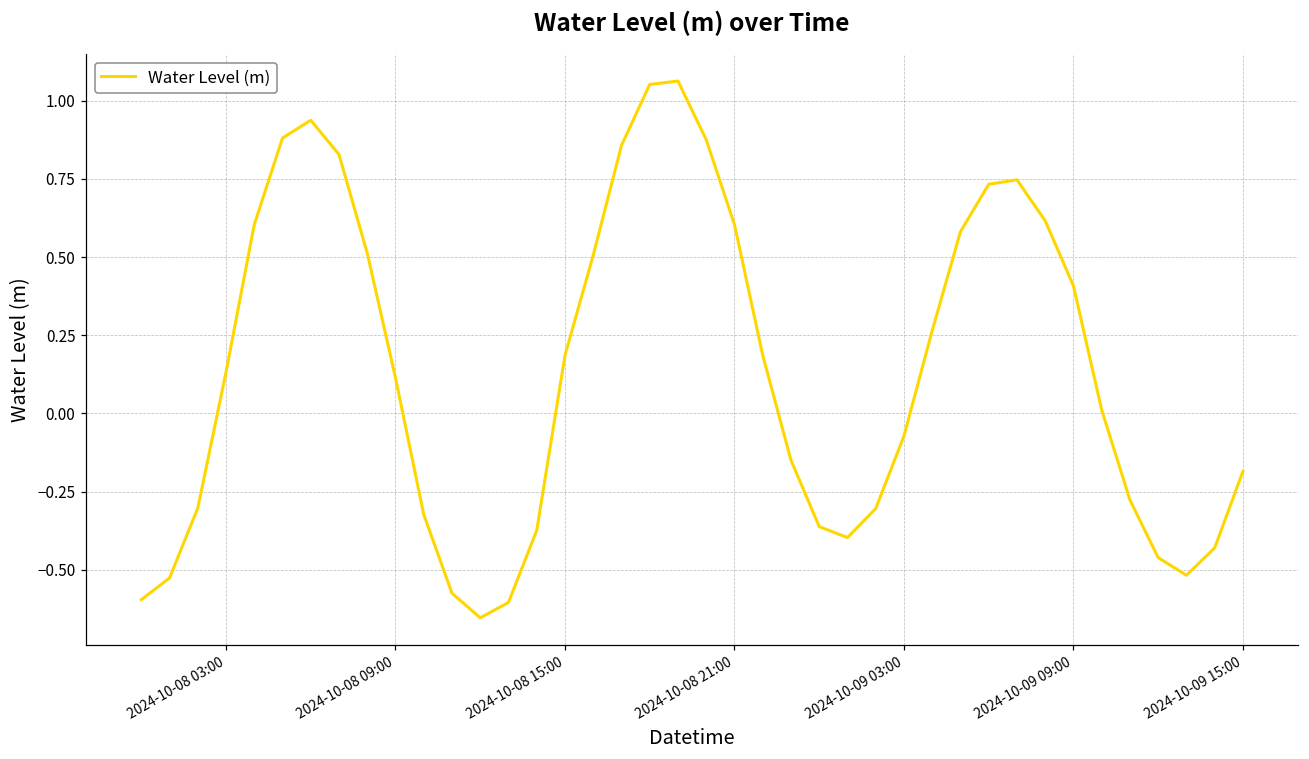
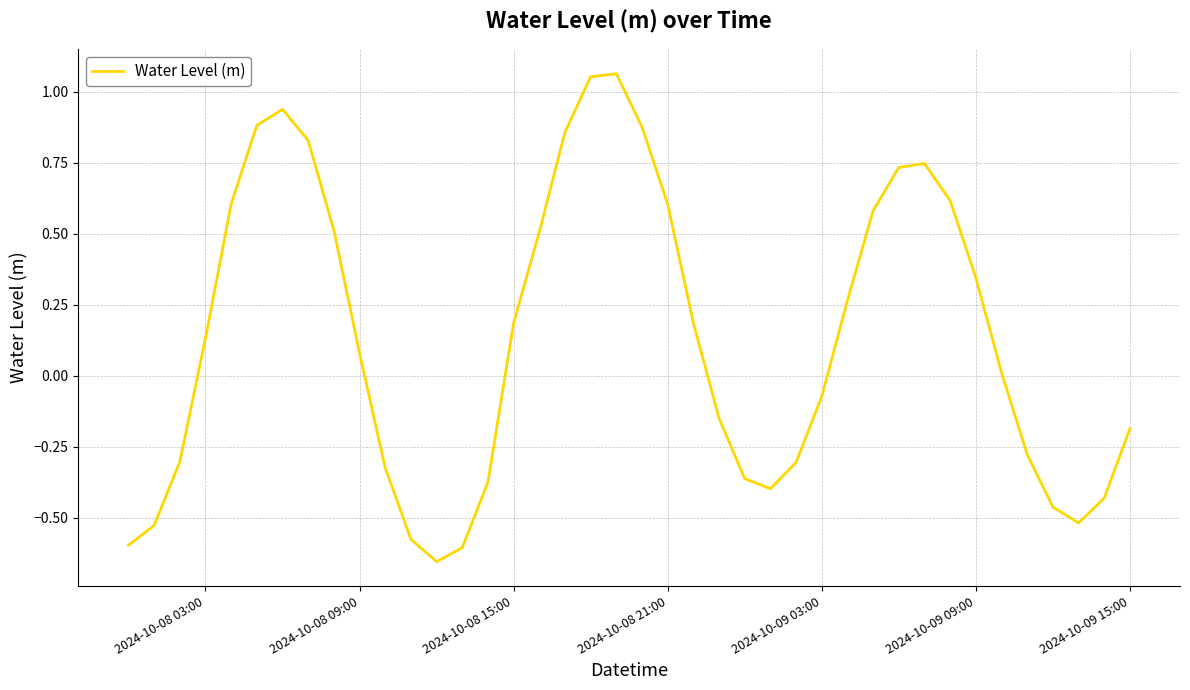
2024-10-08 09:00: 0.11 -> 0.08
2024-10-09 09:00: 0.41 -> 0.35
